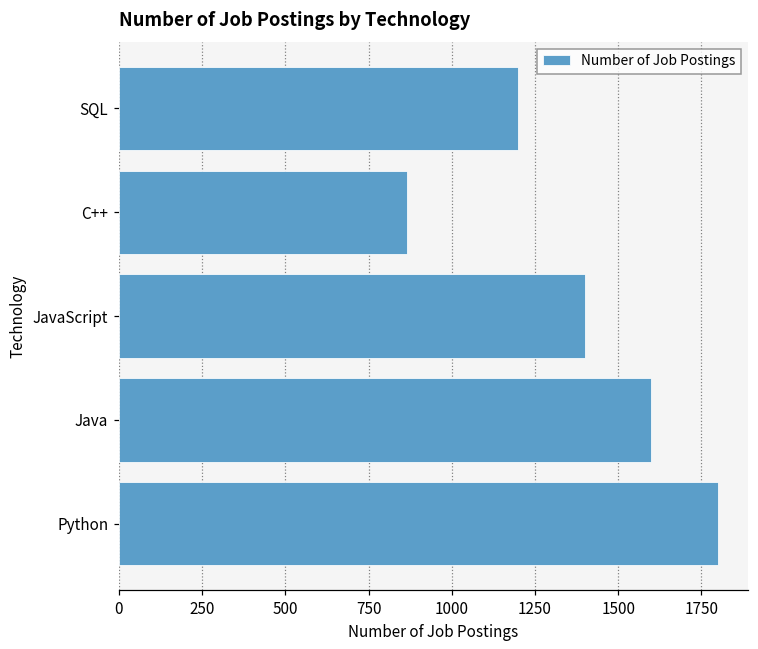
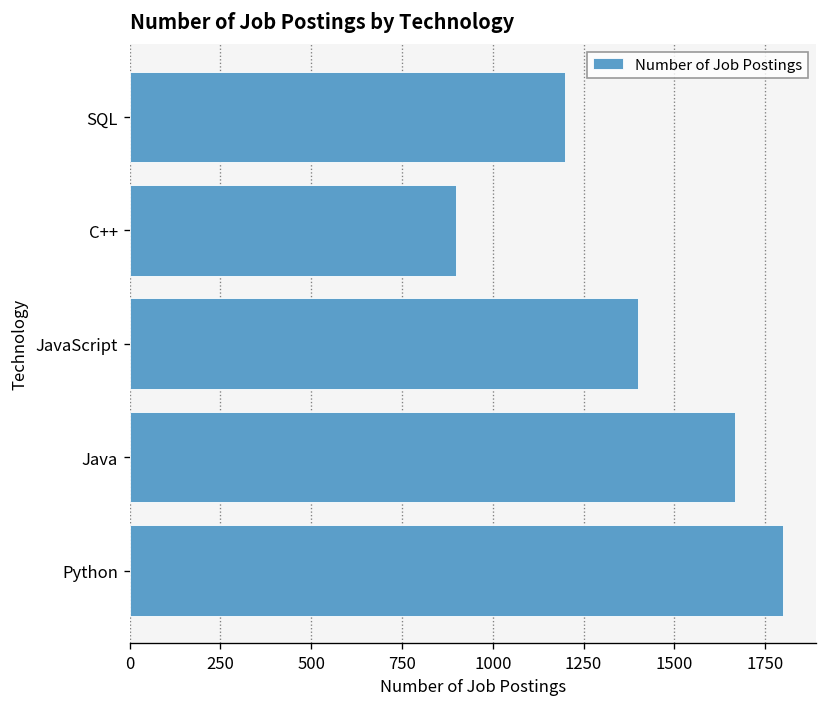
C++: 870 -> 900
Java: 1600 -> 1670
